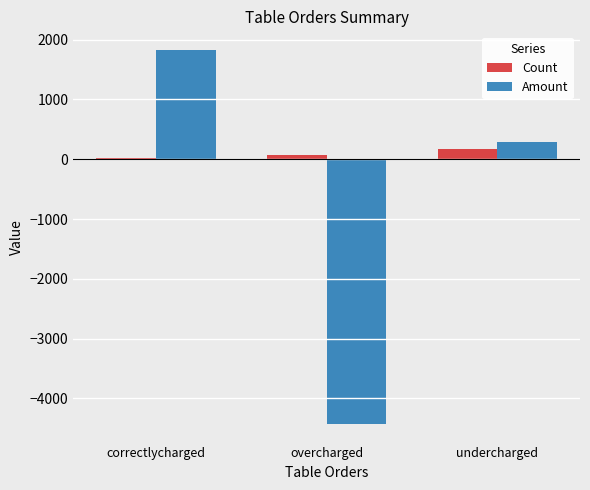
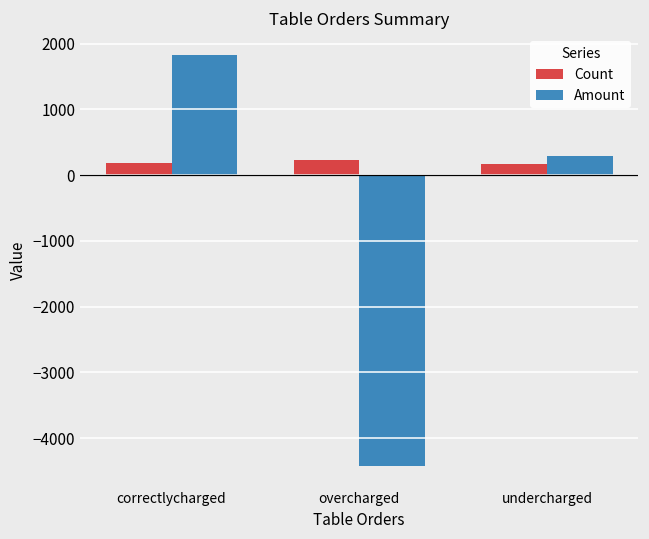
Count, correctlycharged: 0 -> 200
Count, overcharged: 100 -> 200
